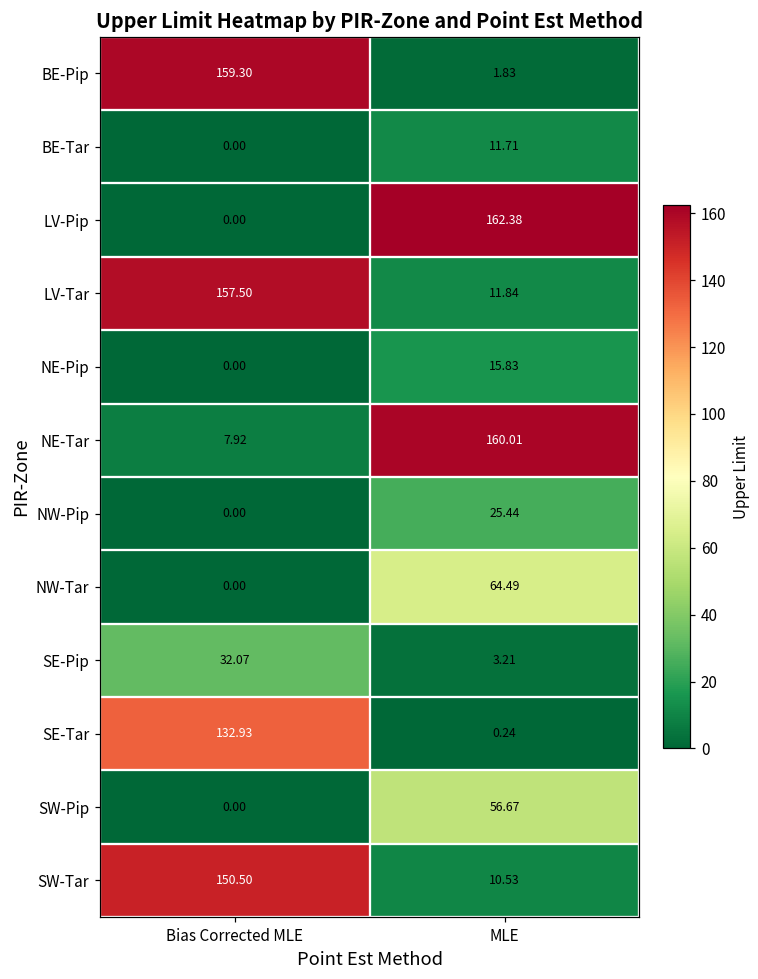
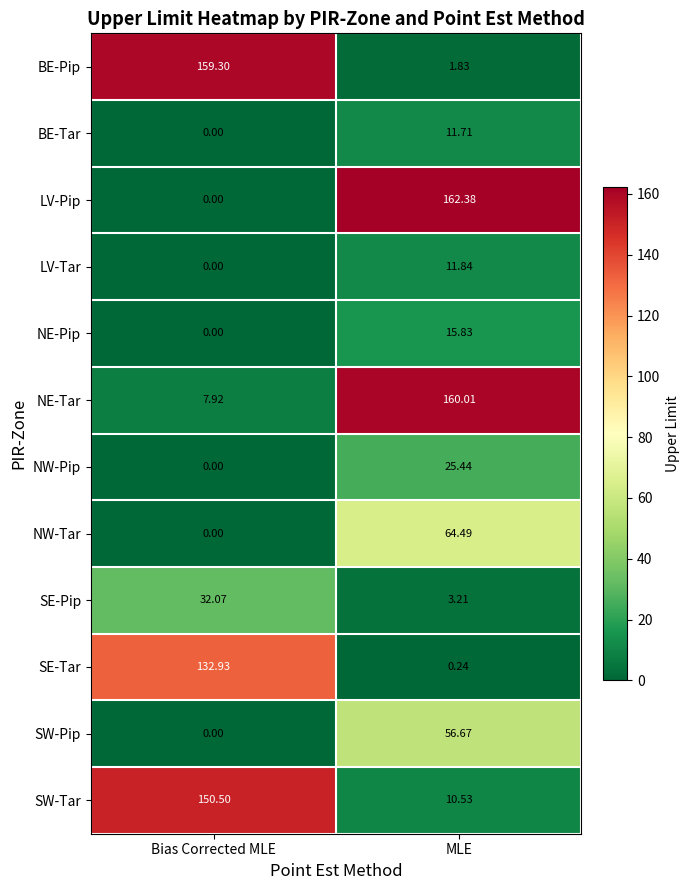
LV-Tar, Bias Corrected MLE: 157.50 -> 0.00
